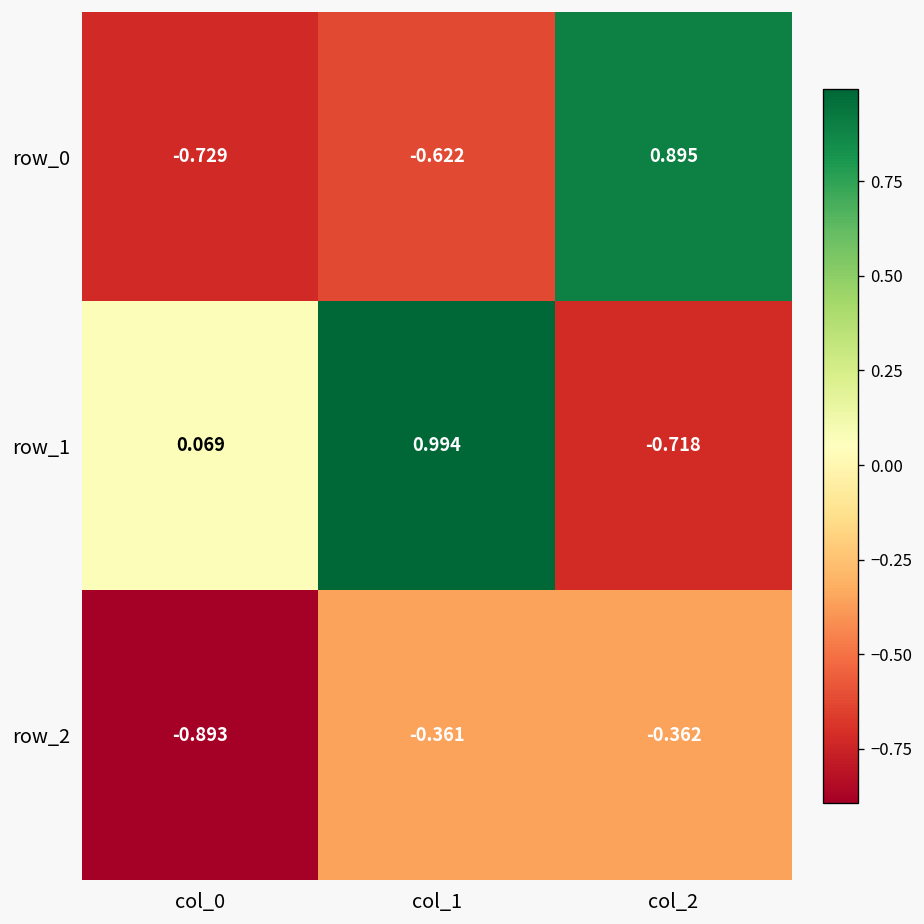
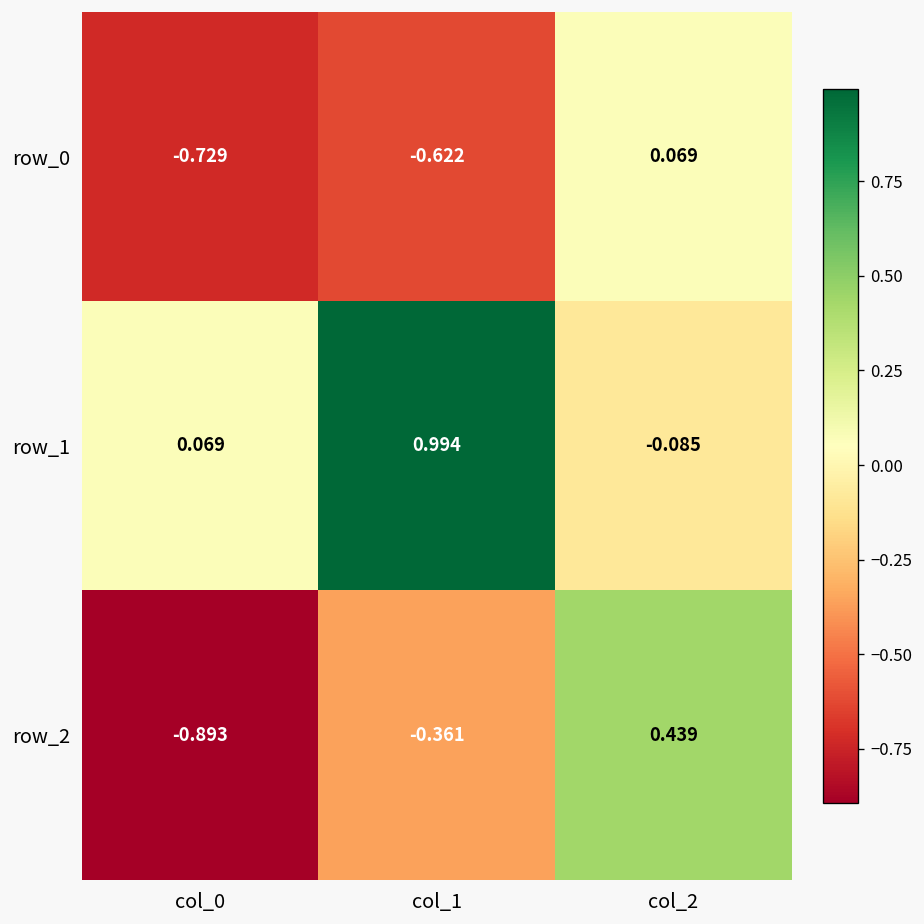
row_0, col_2: 0.895 -> 0.069
row_1, col_2: -0.718 -> -0.085
row_2, col_2: -0.362 -> 0.439
